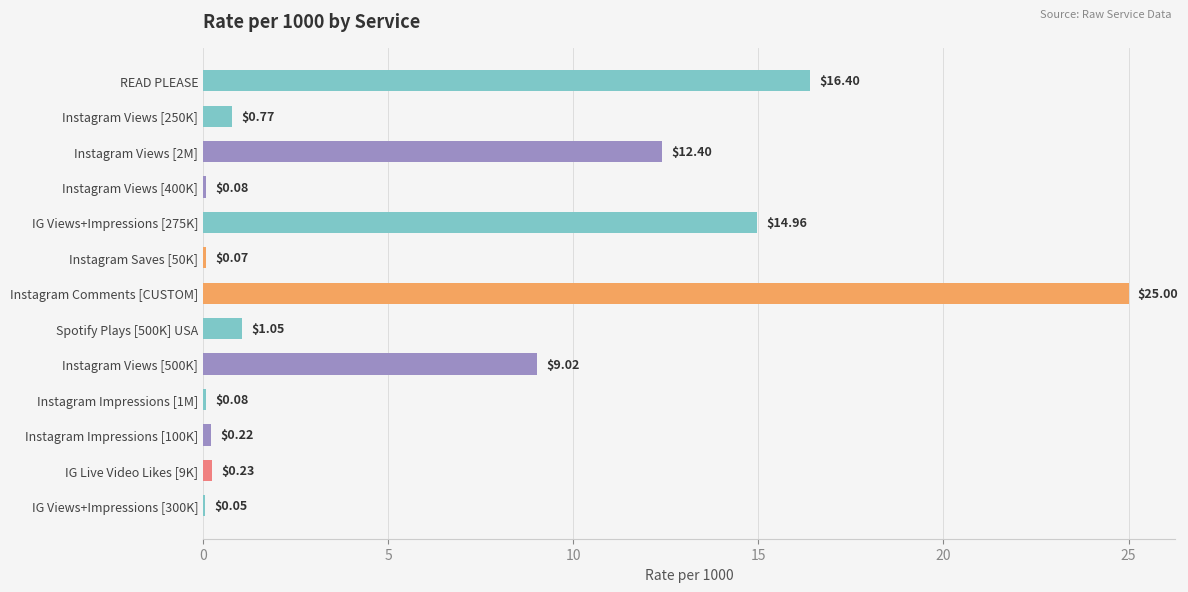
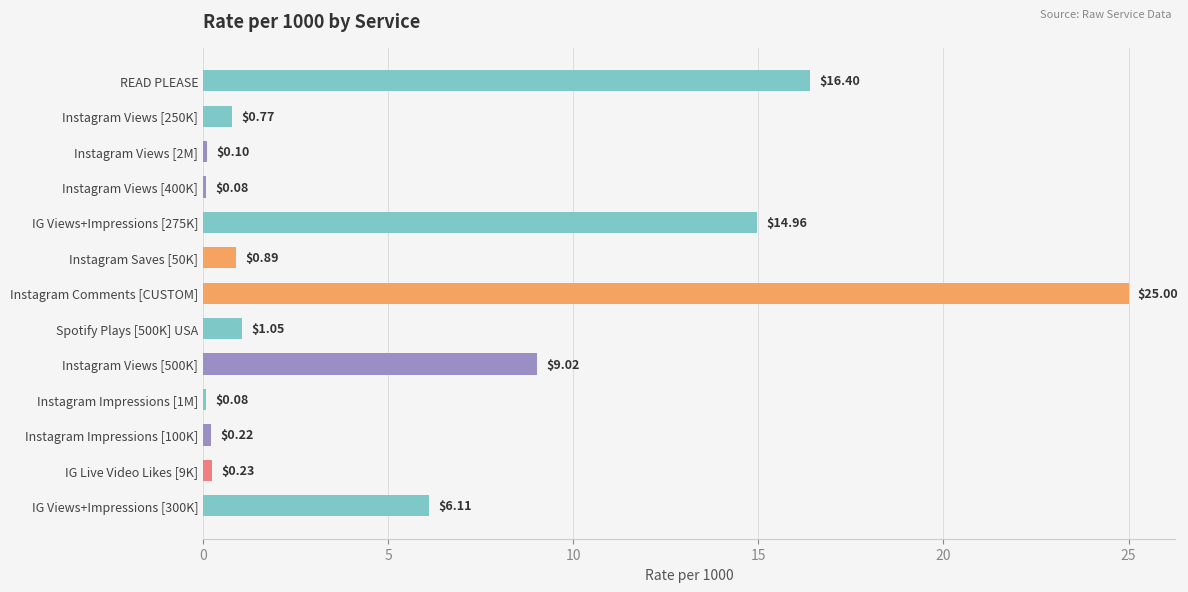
Instagram Views [2M]: $12.40 -> $0.10
Instagram Saves [50K]: $0.07 -> $0.89
IG Views+Impressions [300K]: $0.05 -> $6.11
